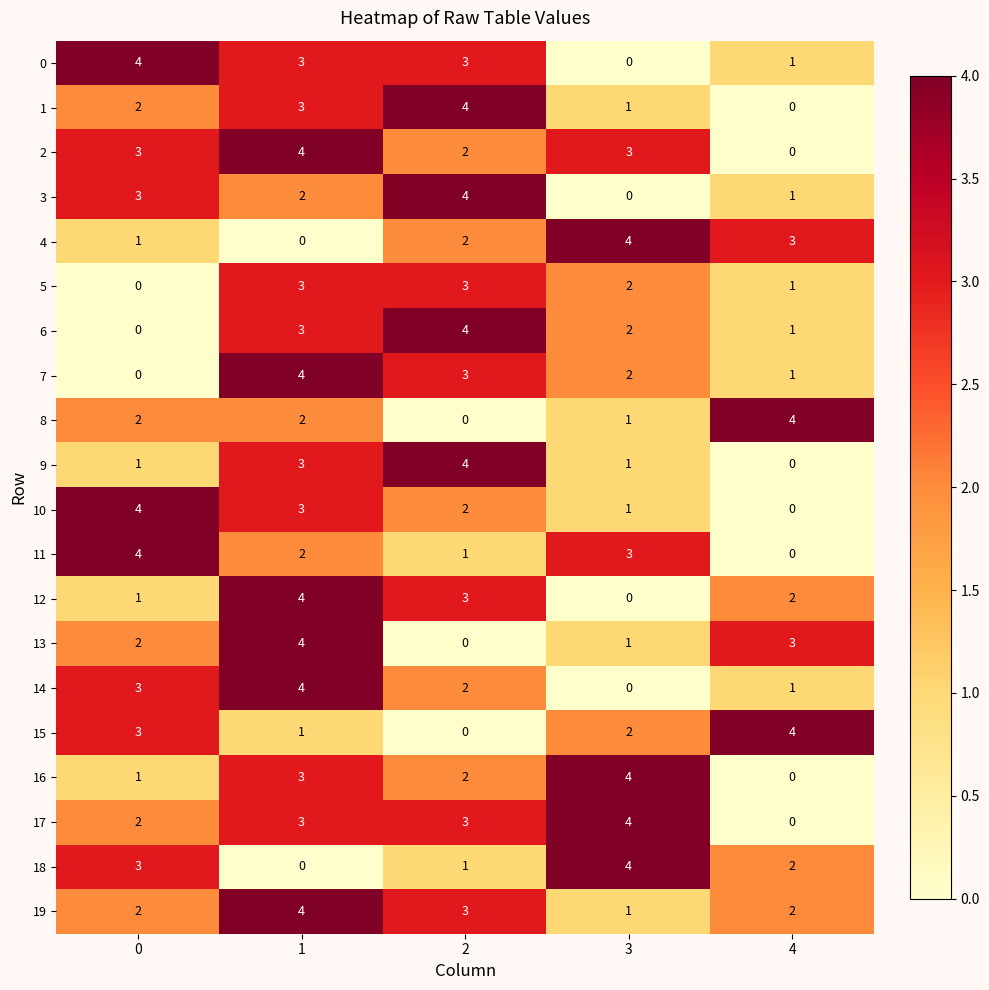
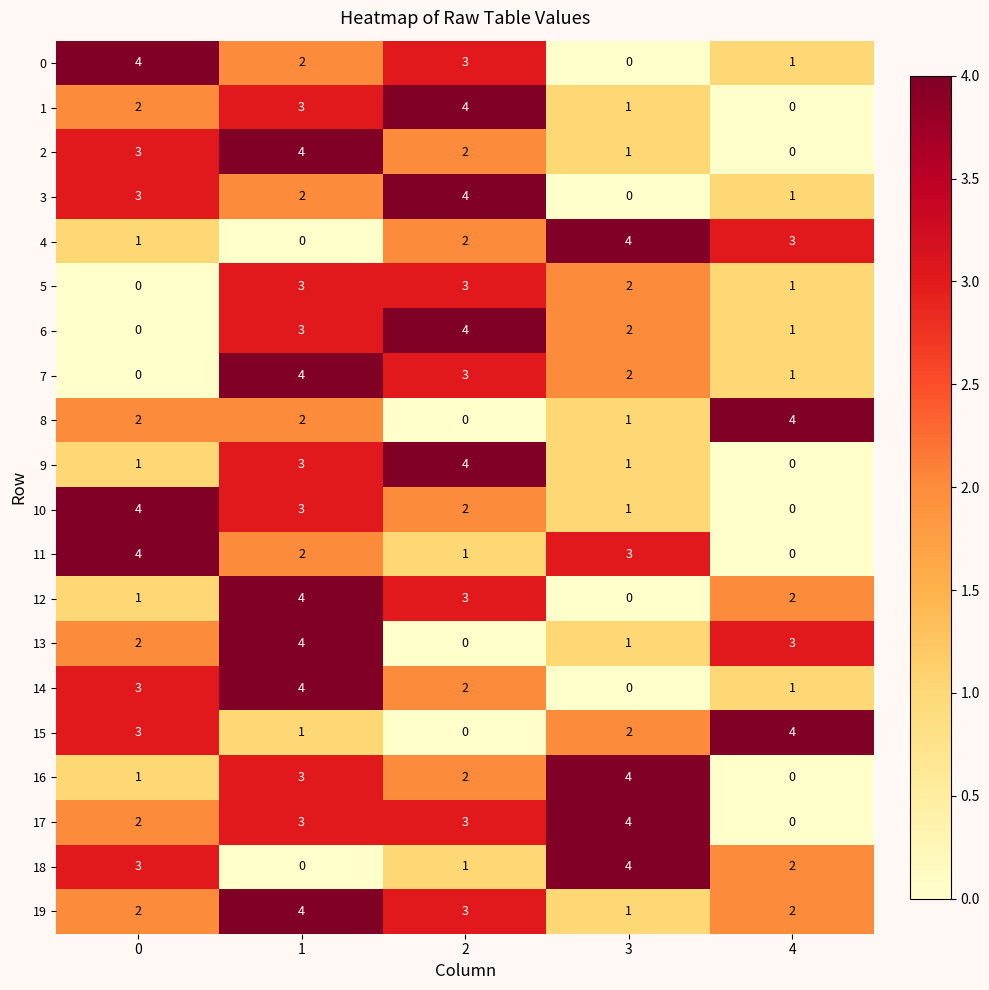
0, 1: 3 -> 2
2, 3: 3 -> 1
